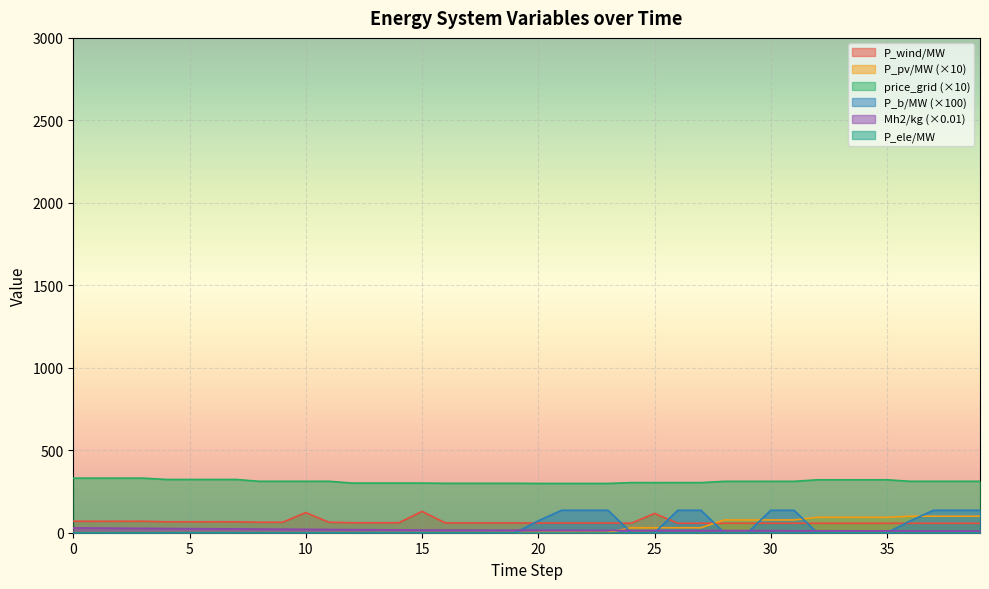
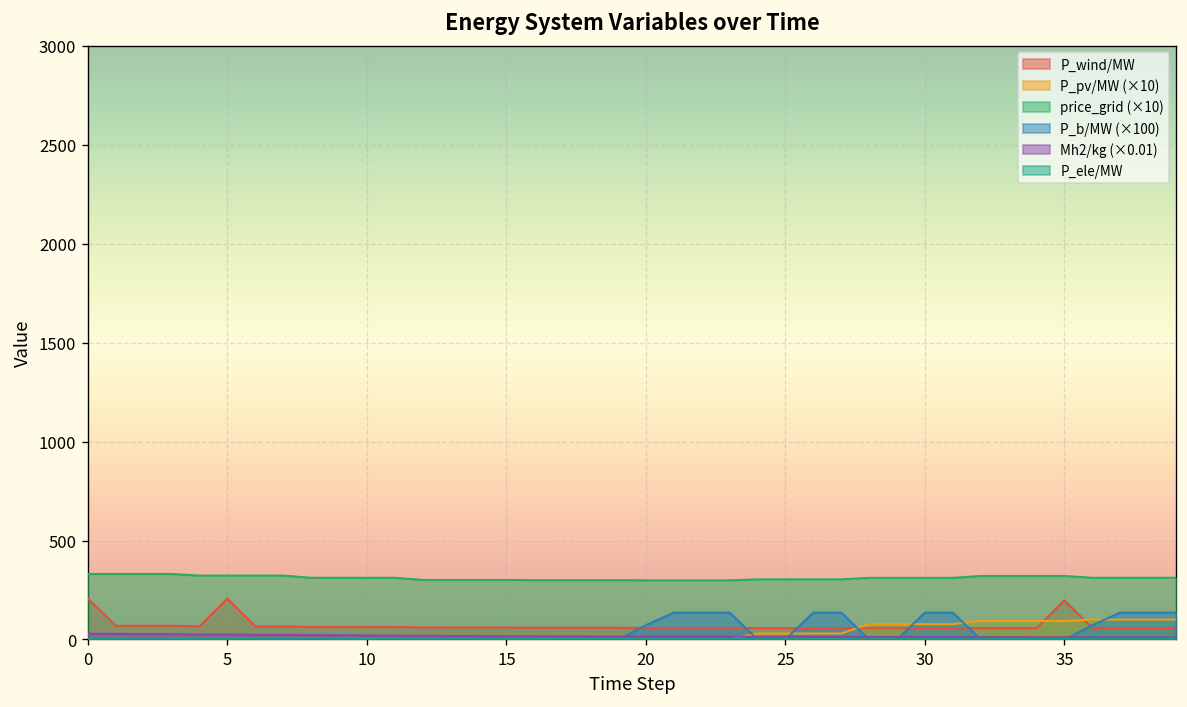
P_wind/MW, 0: 70 -> 210
P_wind/MW, 5: 70 -> 210
P_wind/MW, 10: 120 -> 60
P_wind/MW, 15: 130 -> 60
P_wind/MW, 25: 120 -> 60
P_wind/MW, 35: 60 -> 200
